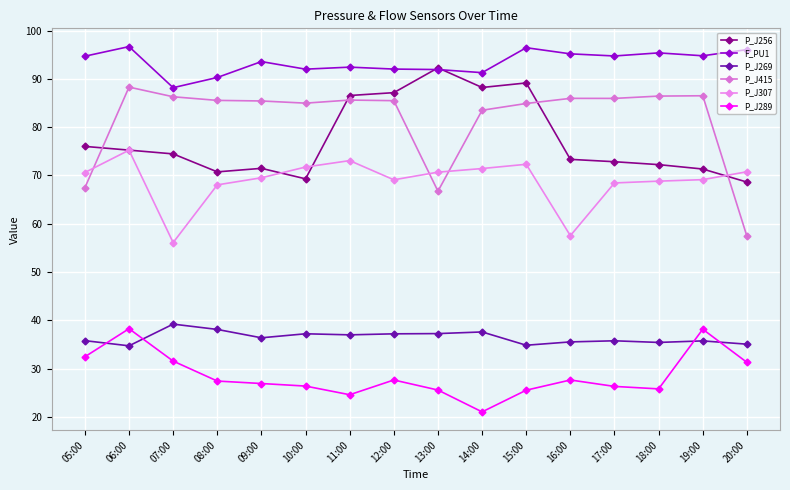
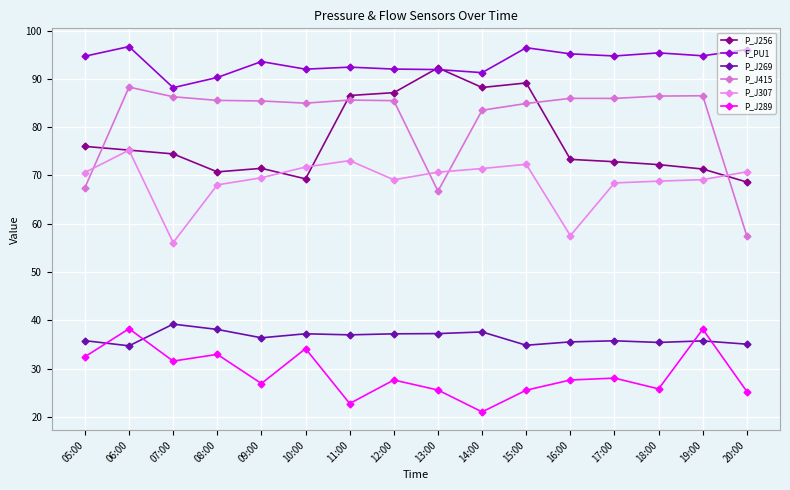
P_J289, 08:00: 27 -> 33
P_J289, 10:00: 26 -> 34
P_J289, 11:00: 25 -> 23
P_J289, 17:00: 26 -> 28
P_J289, 20:00: 31 -> 25
